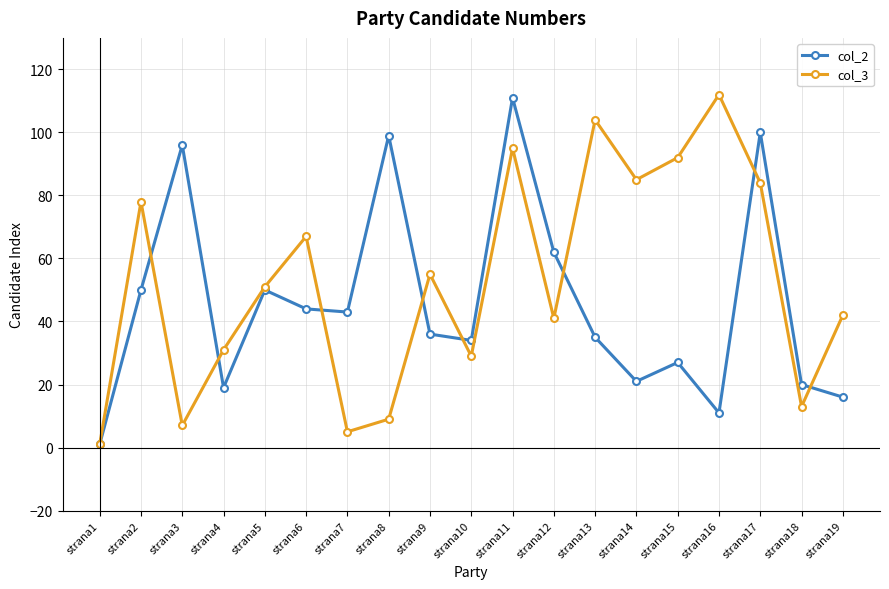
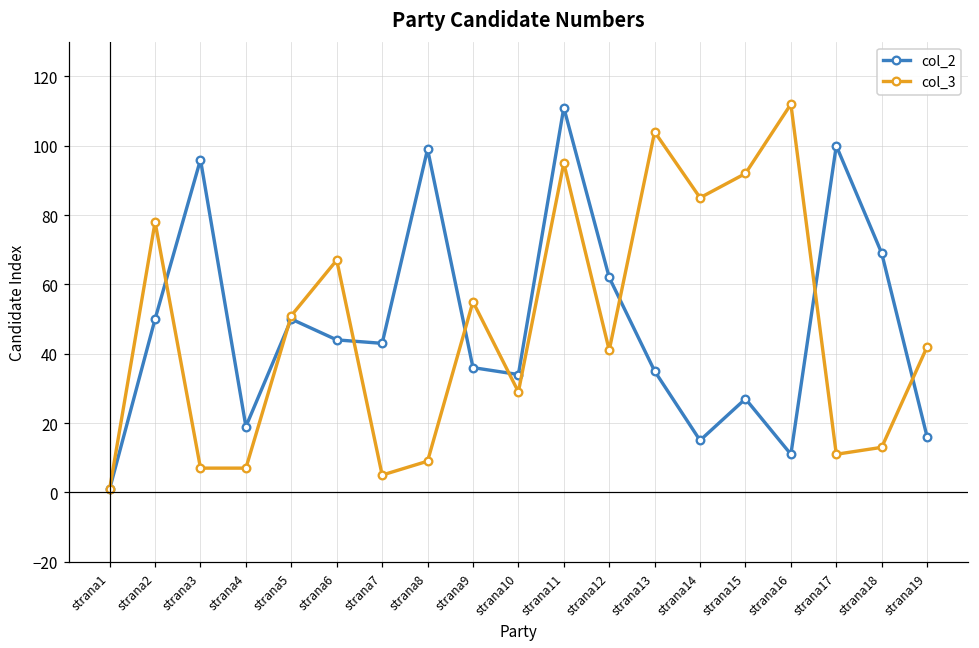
col_3, strana4: 31 -> 7
col_2, strana14: 21 -> 15
col_3, strana17: 84 -> 11
col_2, strana18: 20 -> 69
